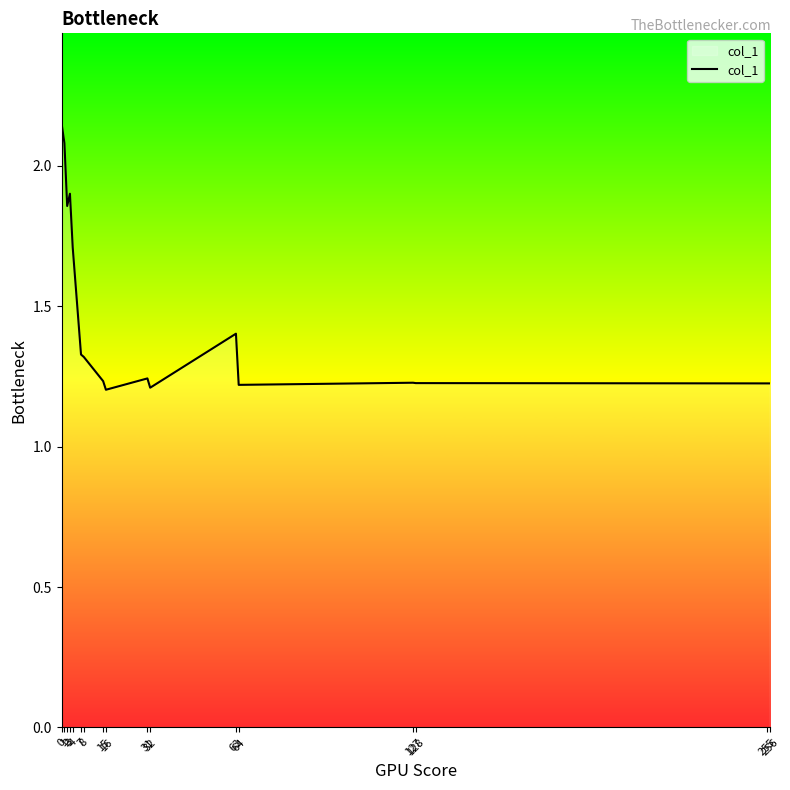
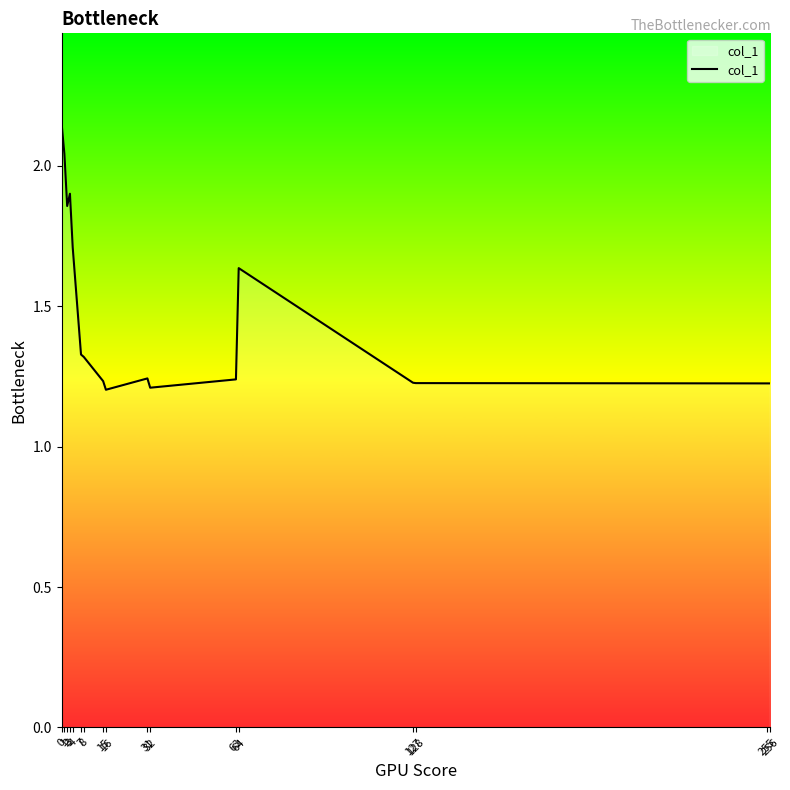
1: 2.08 -> 2.04
63: 1.40 -> 1.24
64: 1.22 -> 1.64
